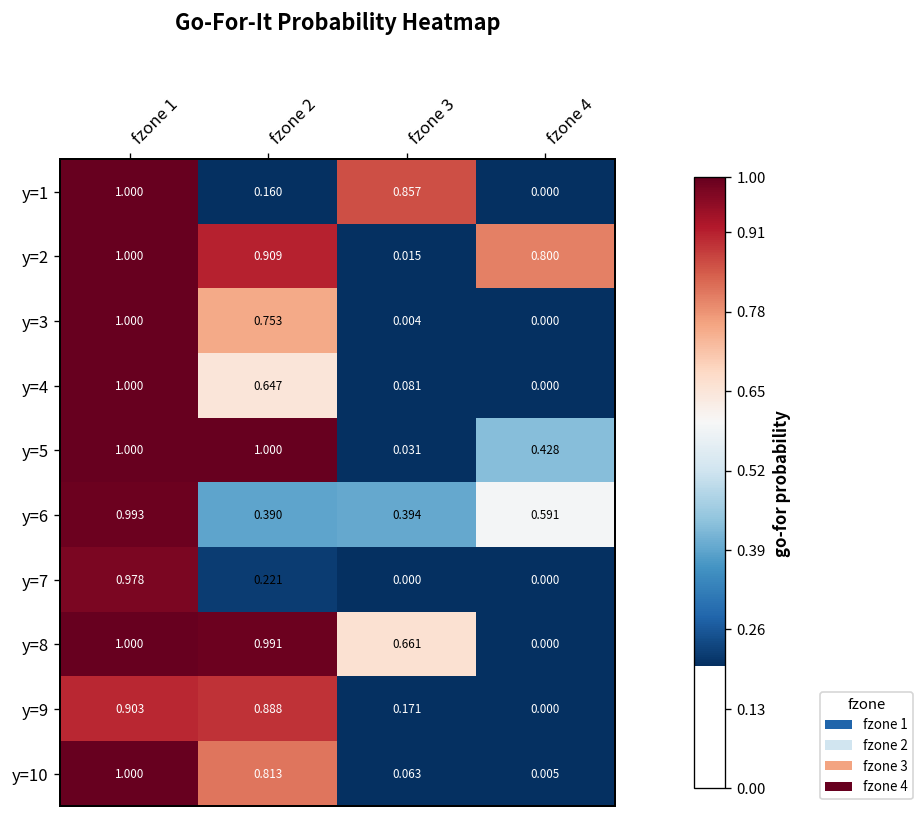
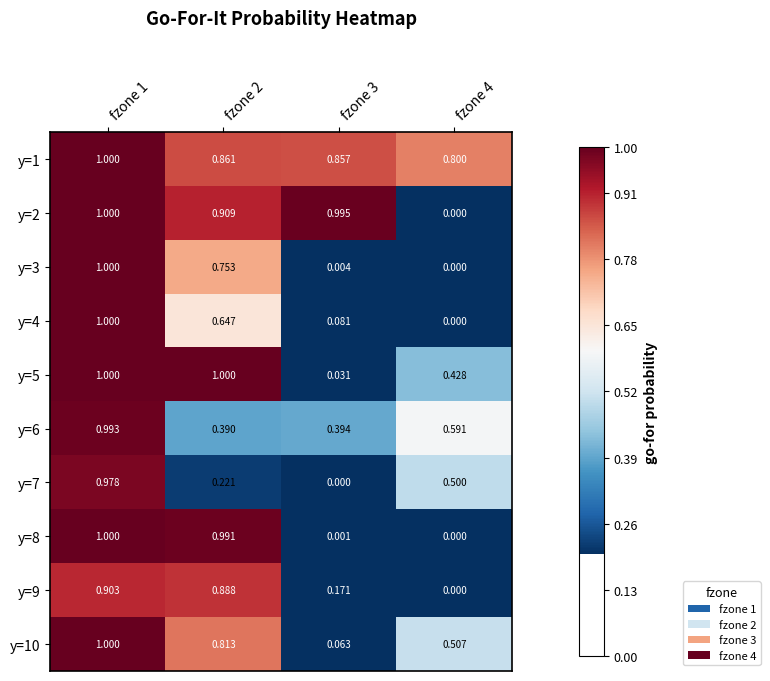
y=1, fzone 2: 0.160 -> 0.861
y=1, fzone 4: 0.000 -> 0.800
y=2, fzone 3: 0.015 -> 0.995
y=2, fzone 4: 0.800 -> 0.000
y=7, fzone 4: 0.000 -> 0.500
y=8, fzone 3: 0.661 -> 0.001
y=10, fzone 4: 0.005 -> 0.507
